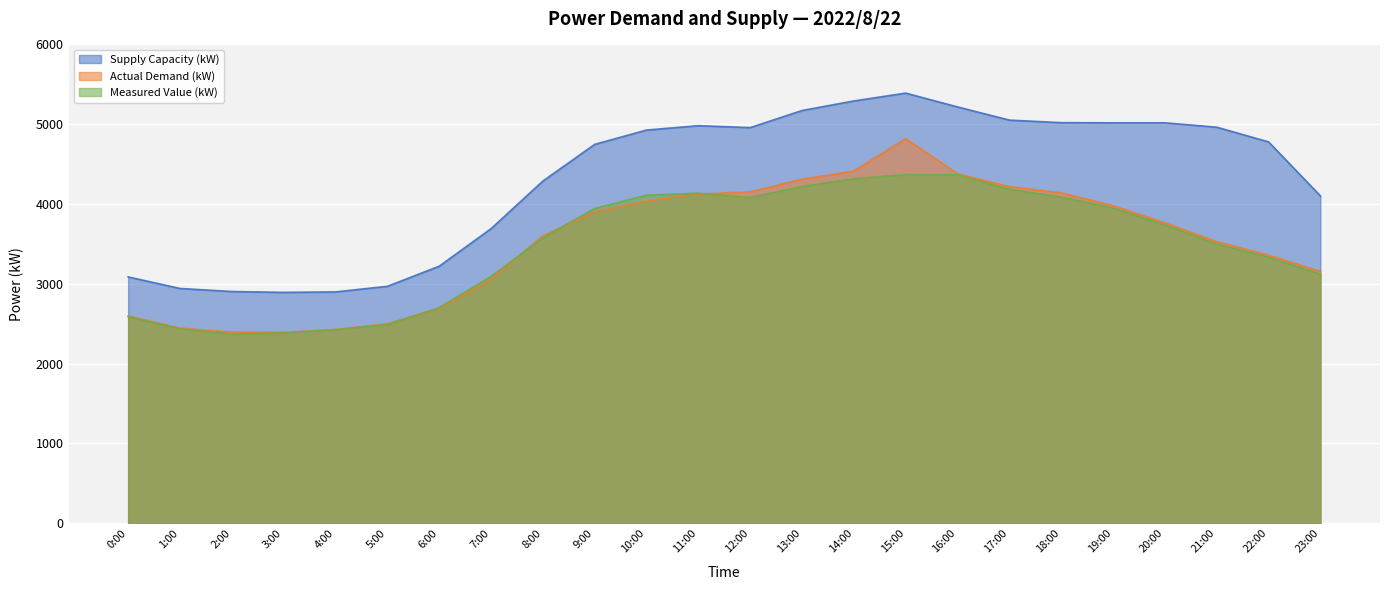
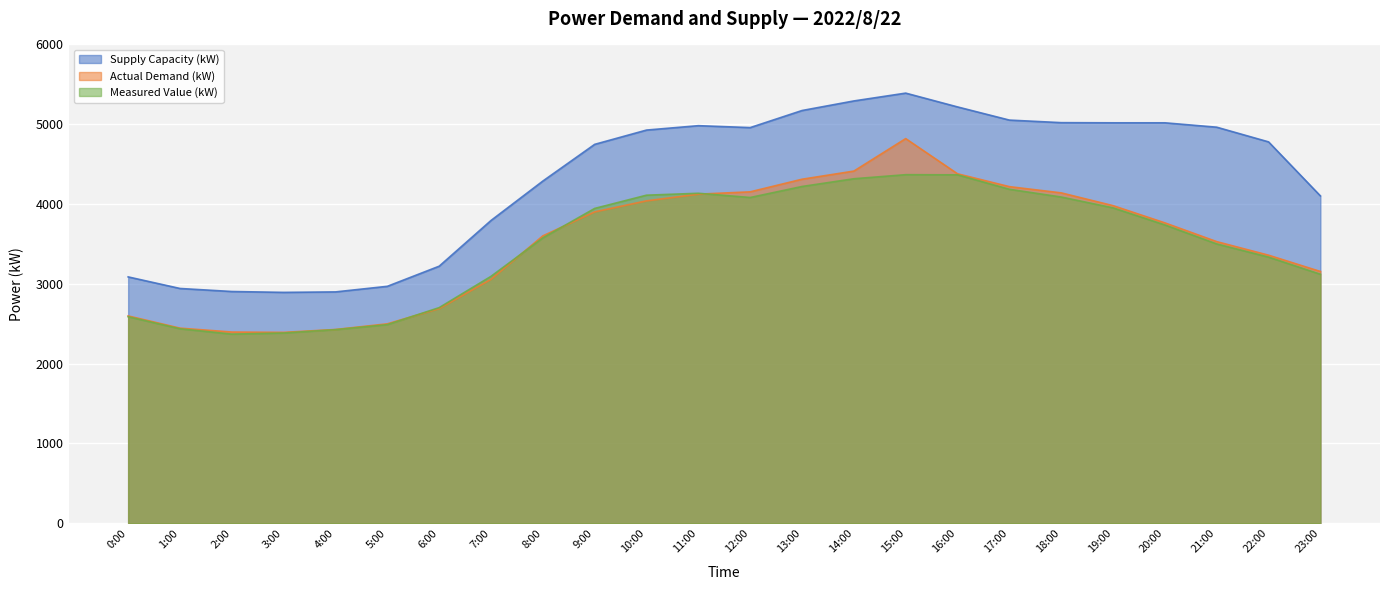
Supply Capacity (kW), 7:00: 3700 -> 3800
